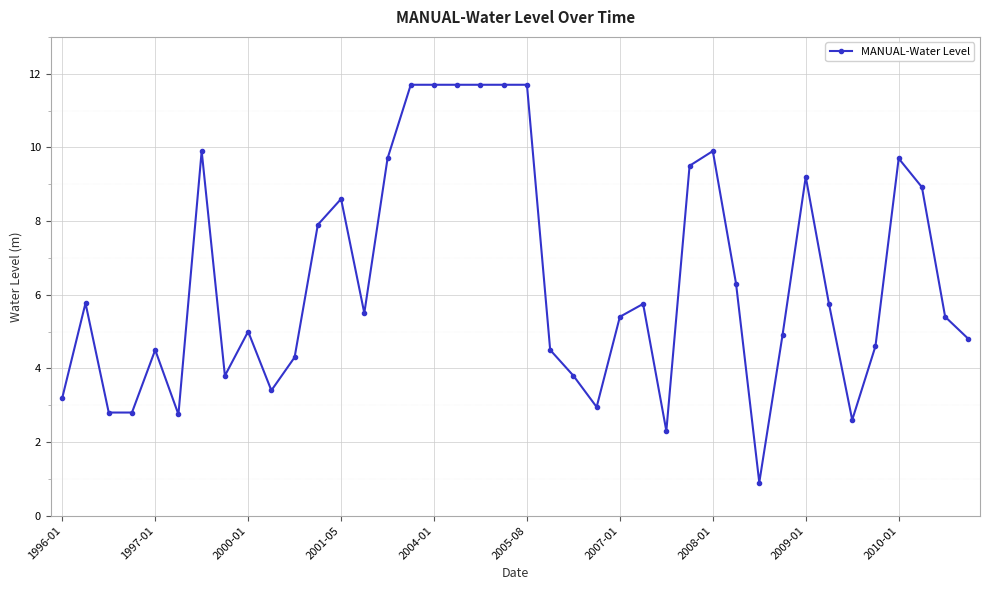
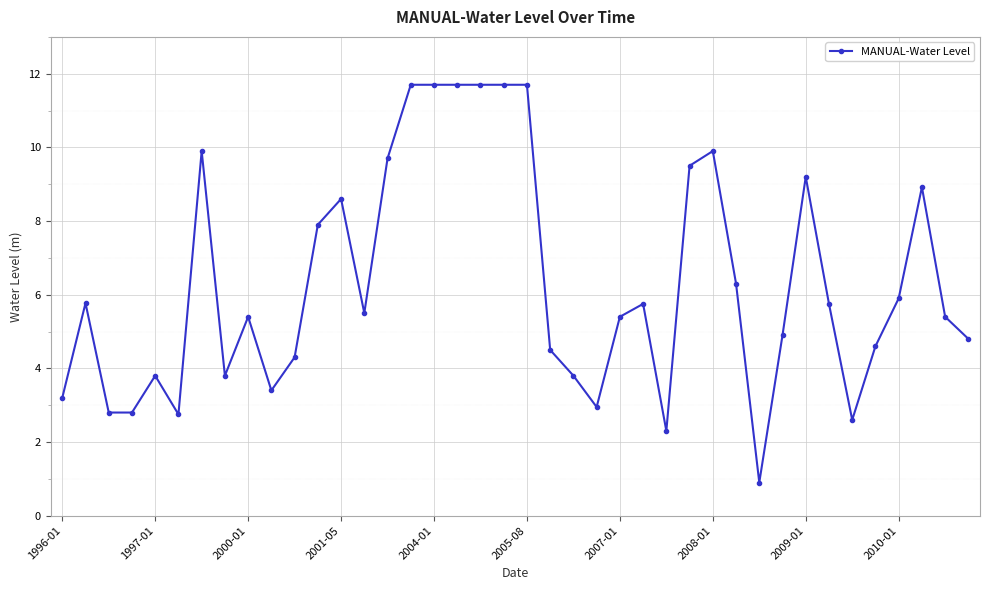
1997-01: 4.5 -> 3.8
2000-01: 5.0 -> 5.4
2010-01: 9.7 -> 5.9
